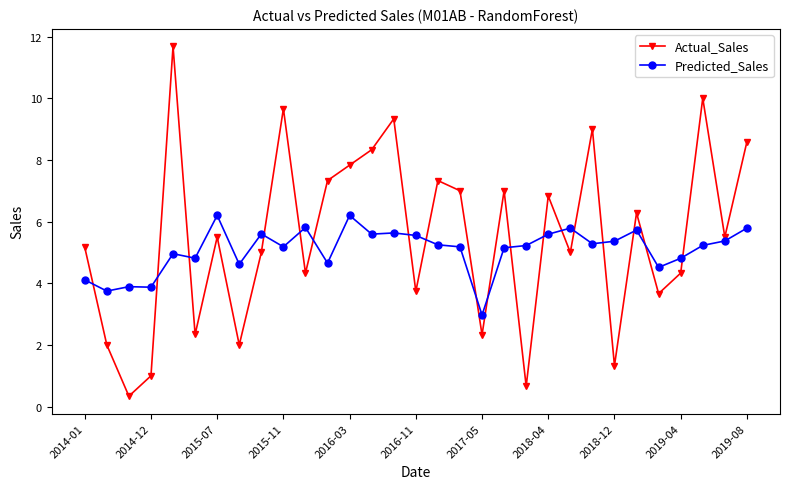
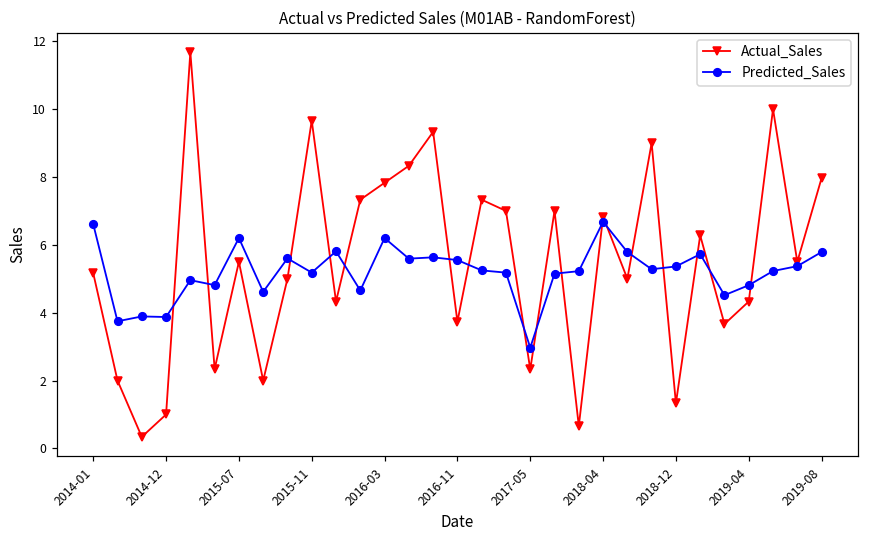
Predicted_Sales, 2014-01: 4.1 -> 6.6
Predicted_Sales, 2018-04: 5.6 -> 6.7
Actual_Sales, 2019-08: 8.6 -> 8.0
